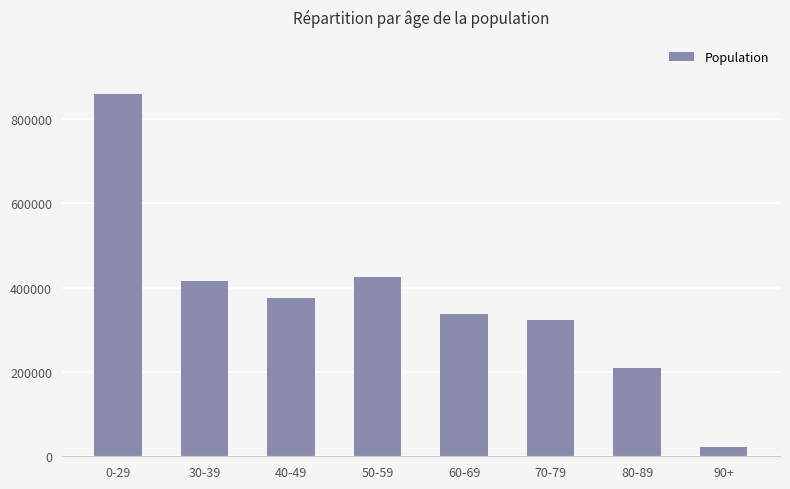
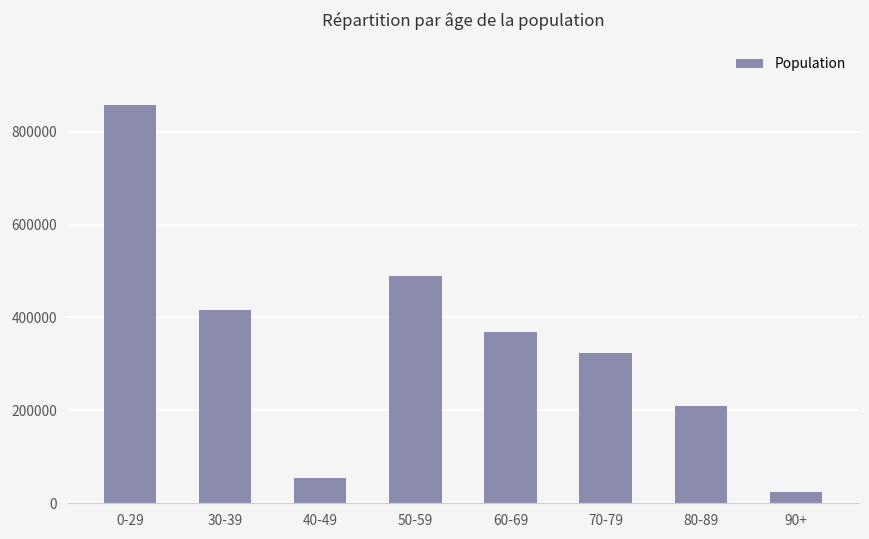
40-49: 370000 -> 50000
50-59: 420000 -> 490000
60-69: 340000 -> 370000
